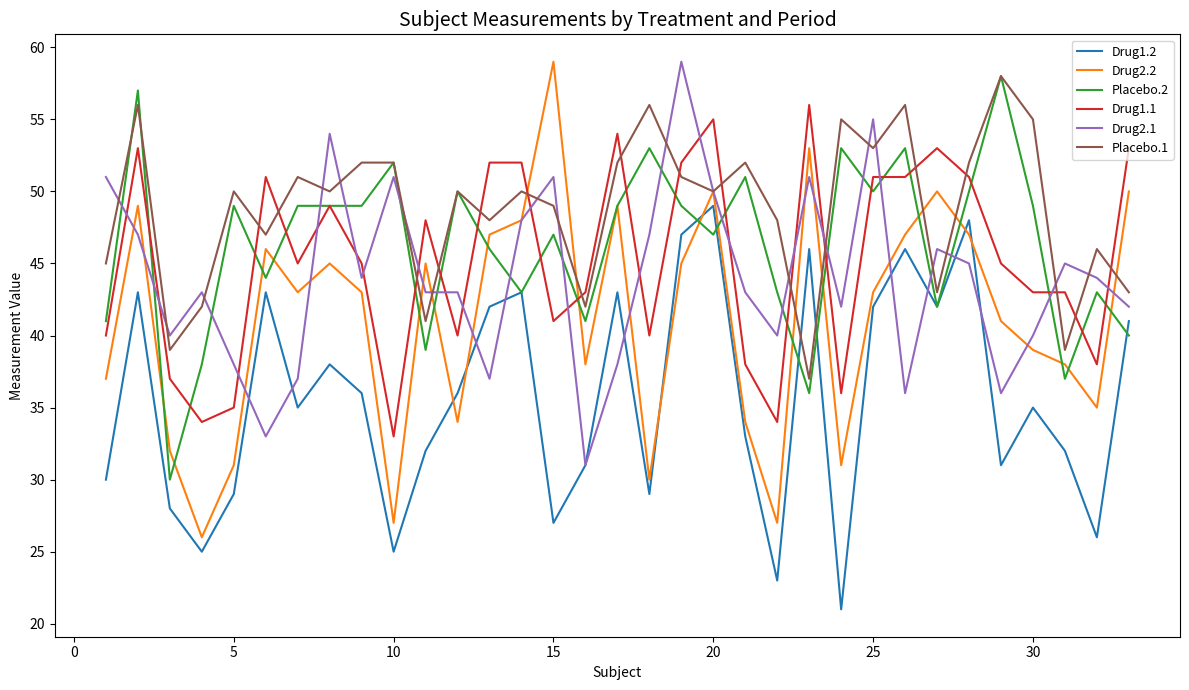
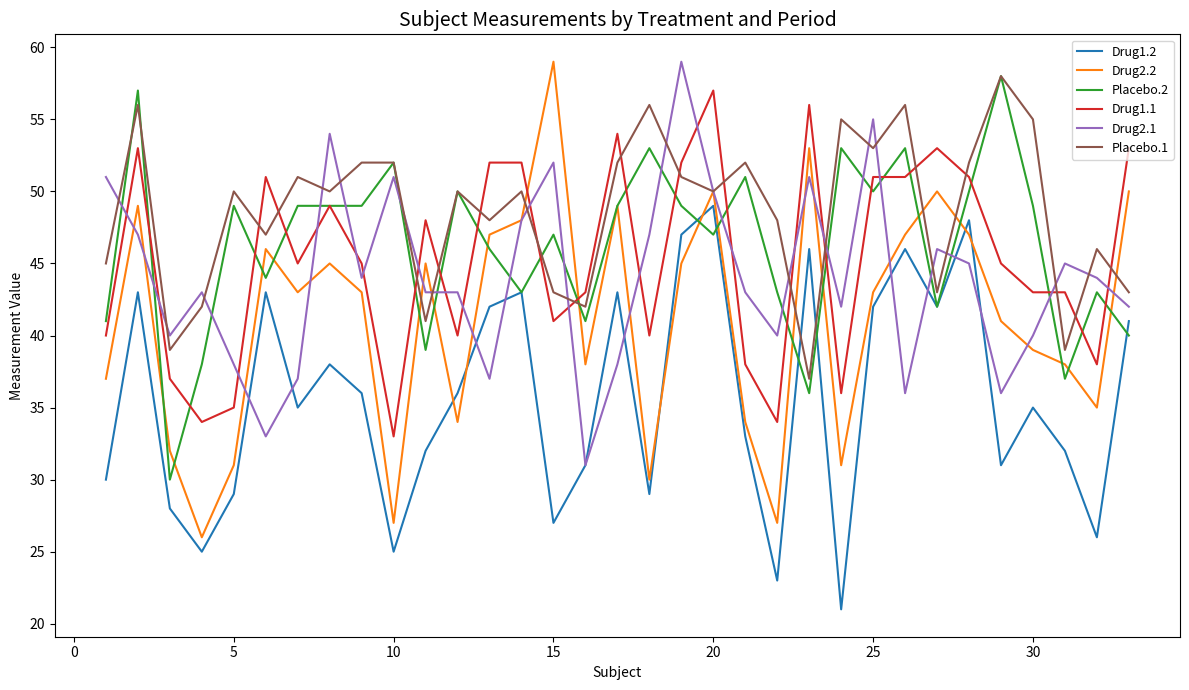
Drug2.1, 15: 51 -> 52
Placebo.1, 15: 49 -> 43
Drug1.1, 20: 55 -> 57
